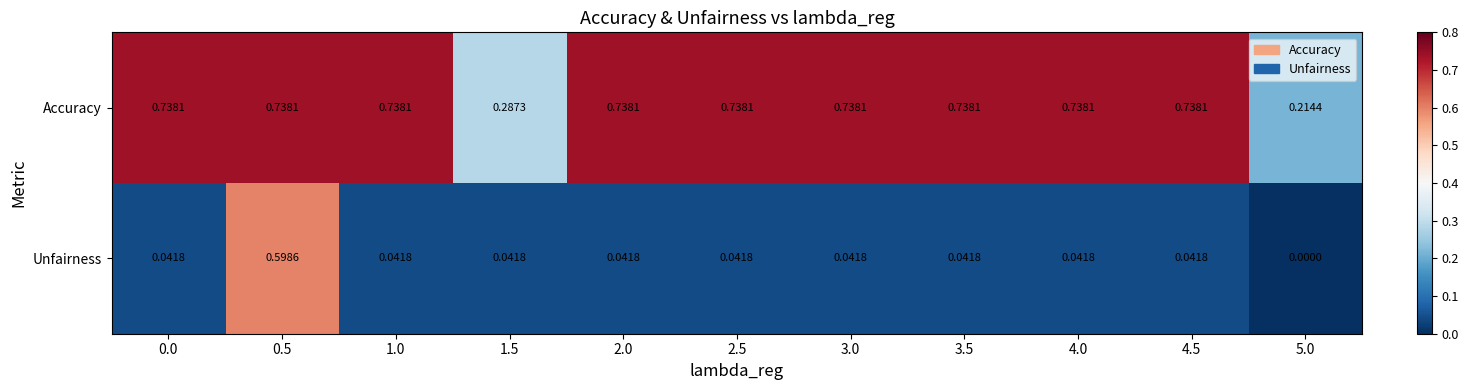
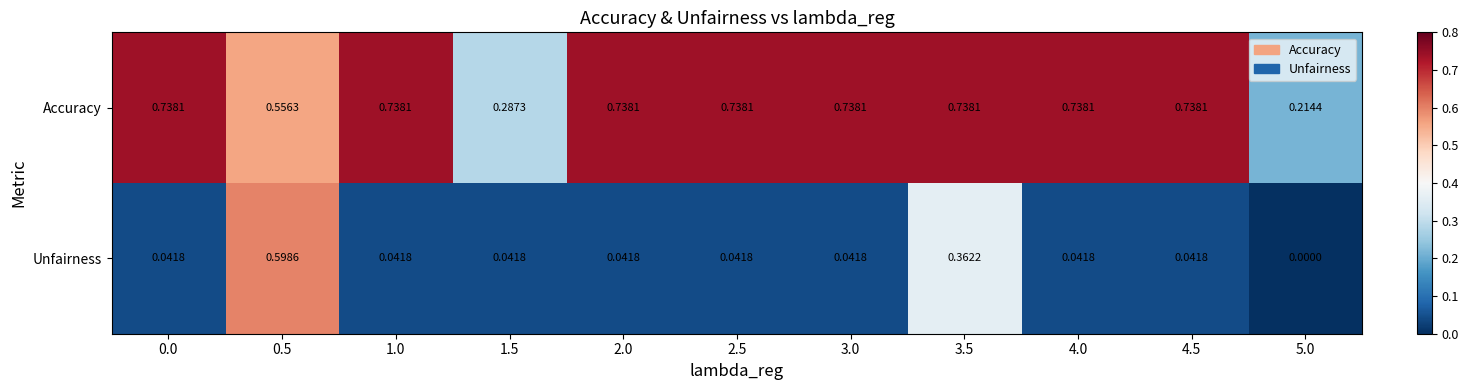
Accuracy, 0.5: 0.7381 -> 0.5563
Unfairness, 3.5: 0.0418 -> 0.3622
